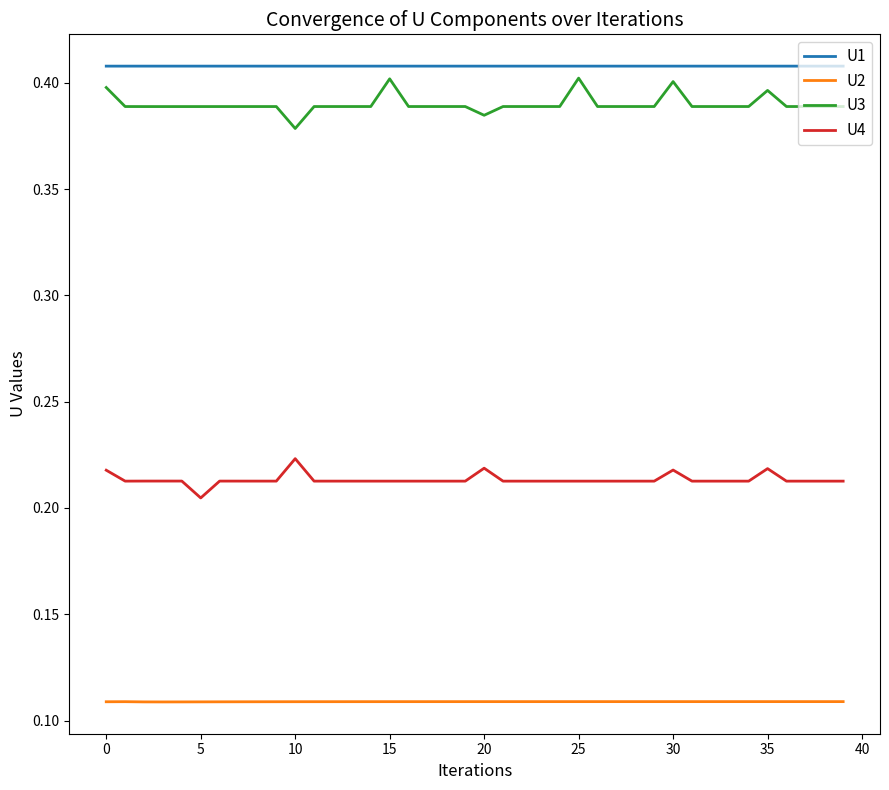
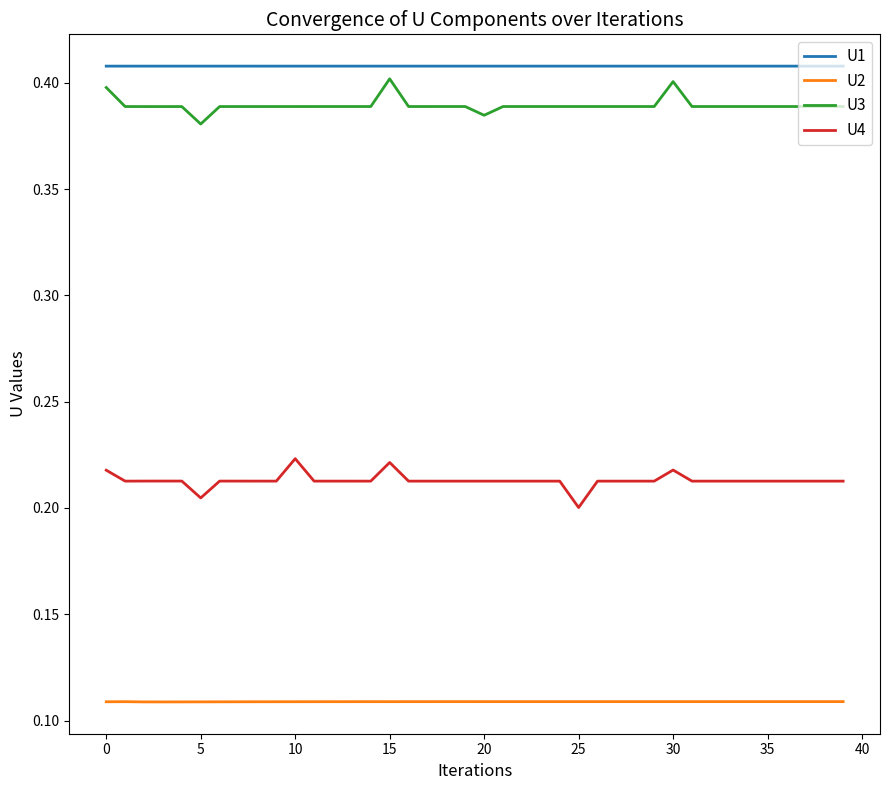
U3, 5: 0.389 -> 0.381
U3, 10: 0.378 -> 0.389
U4, 15: 0.213 -> 0.221
U4, 20: 0.219 -> 0.213
U3, 25: 0.402 -> 0.389
U4, 25: 0.213 -> 0.200
U3, 35: 0.396 -> 0.389
U4, 35: 0.218 -> 0.213
